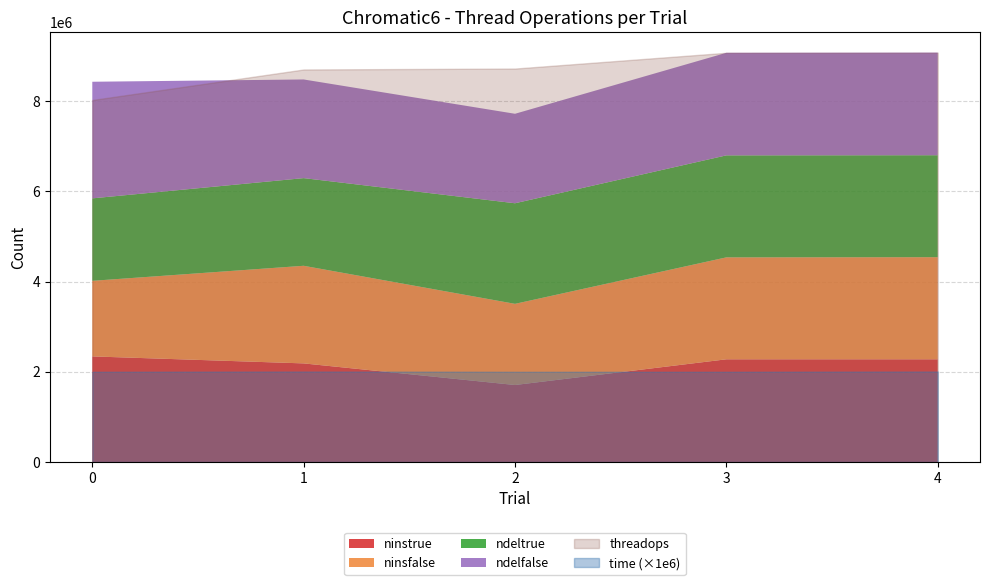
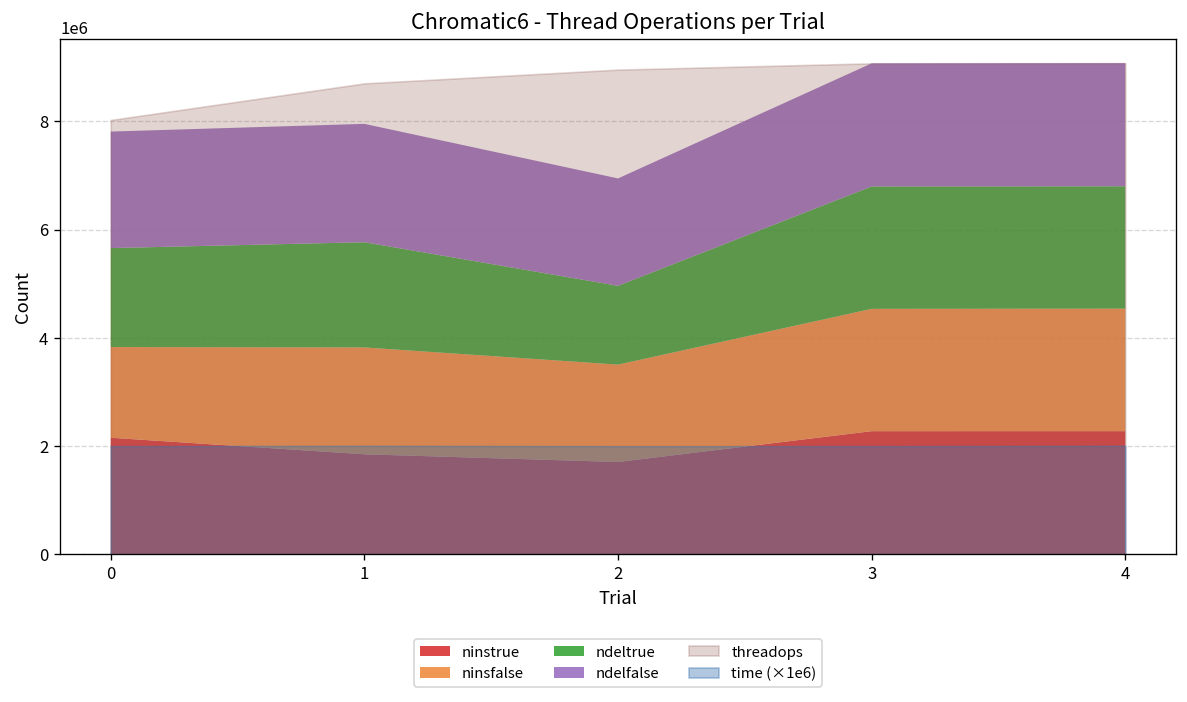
ninstrue, 0: 2300000 -> 2200000
ndelfalse, 0: 2600000 -> 2200000
ninstrue, 1: 2200000 -> 1800000
ninsfalse, 1: 2200000 -> 2000000
ndeltrue, 2: 2200000 -> 1500000
threadops, 2: 8700000 -> 9000000
